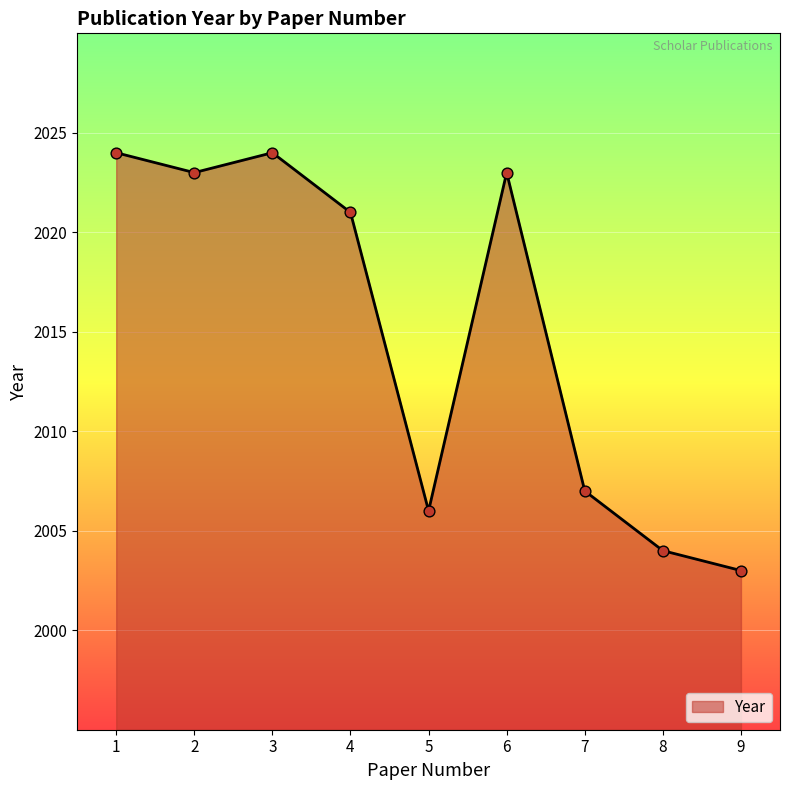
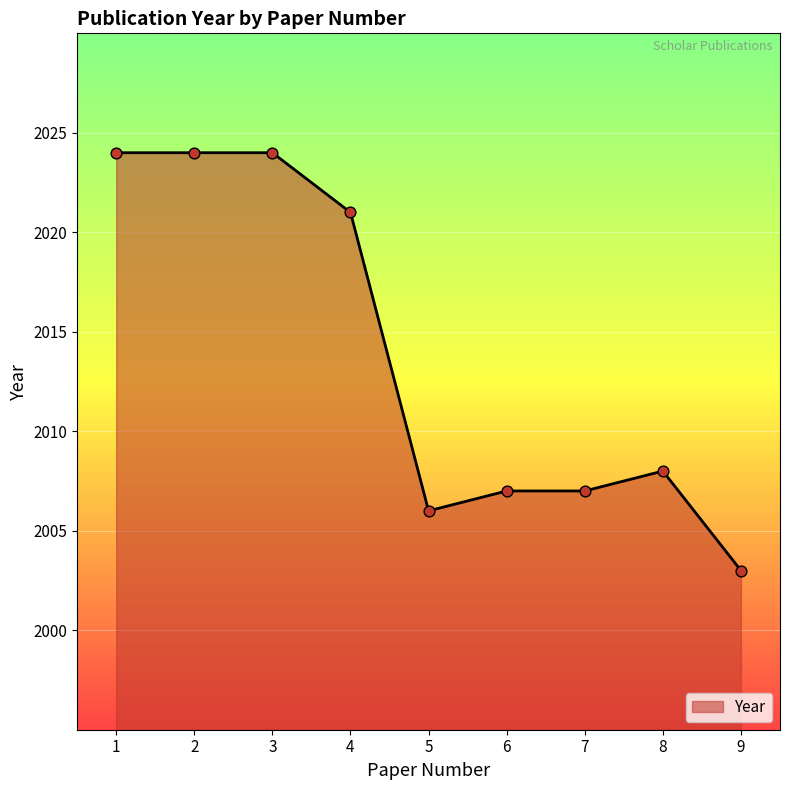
2: 2023 -> 2024
6: 2023 -> 2007
8: 2004 -> 2008
